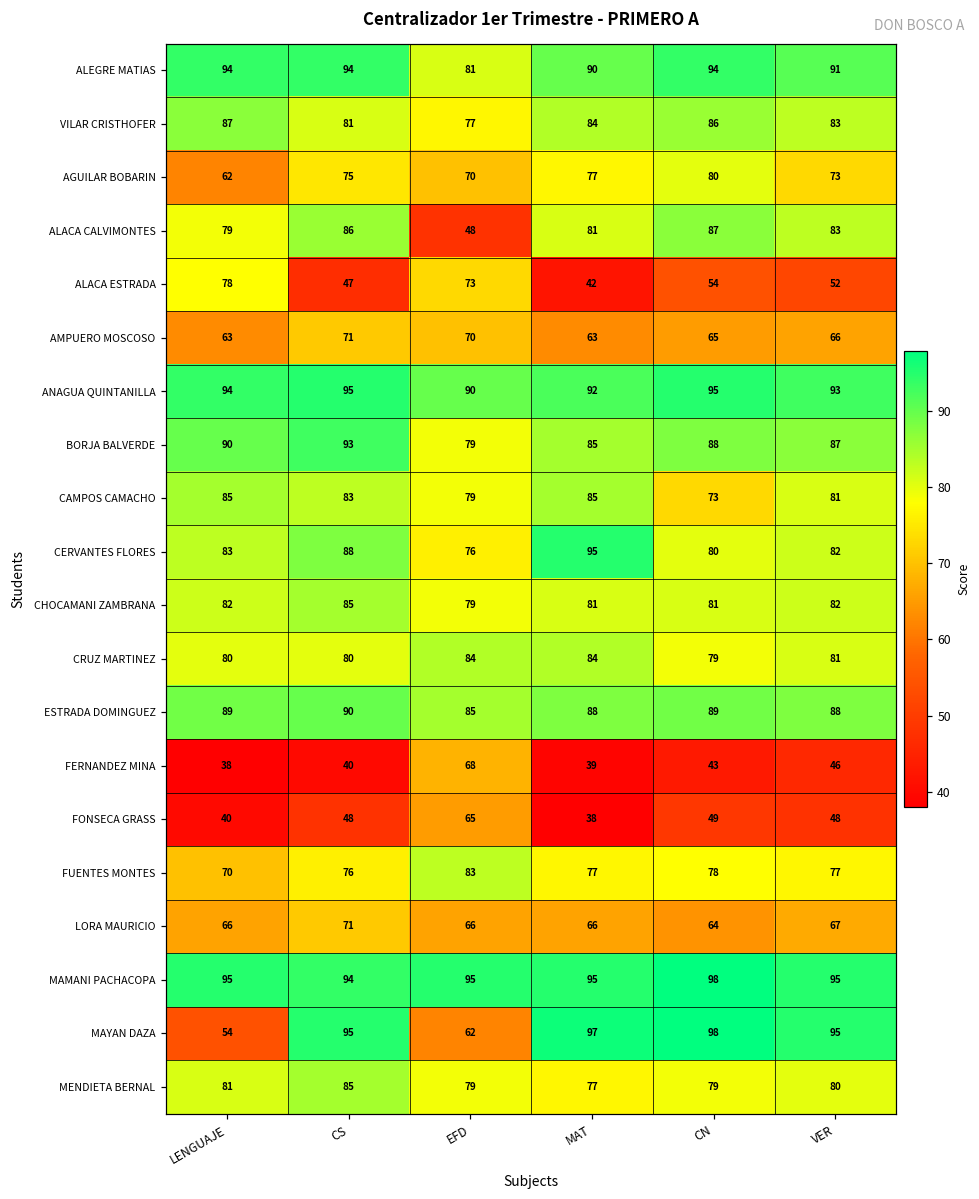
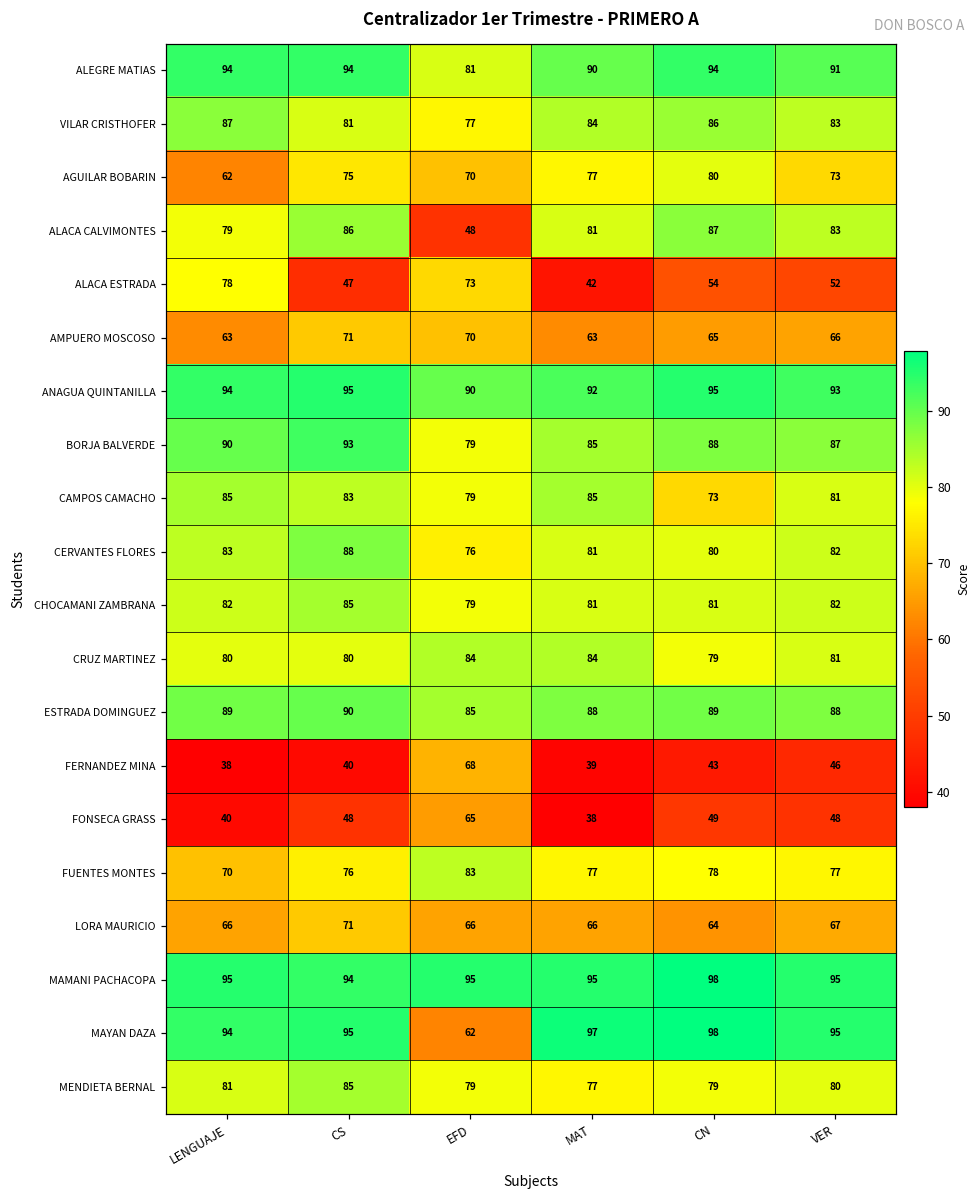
CERVANTES FLORES, MAT: 95 -> 81
MAYAN DAZA, LENGUAJE: 54 -> 94
